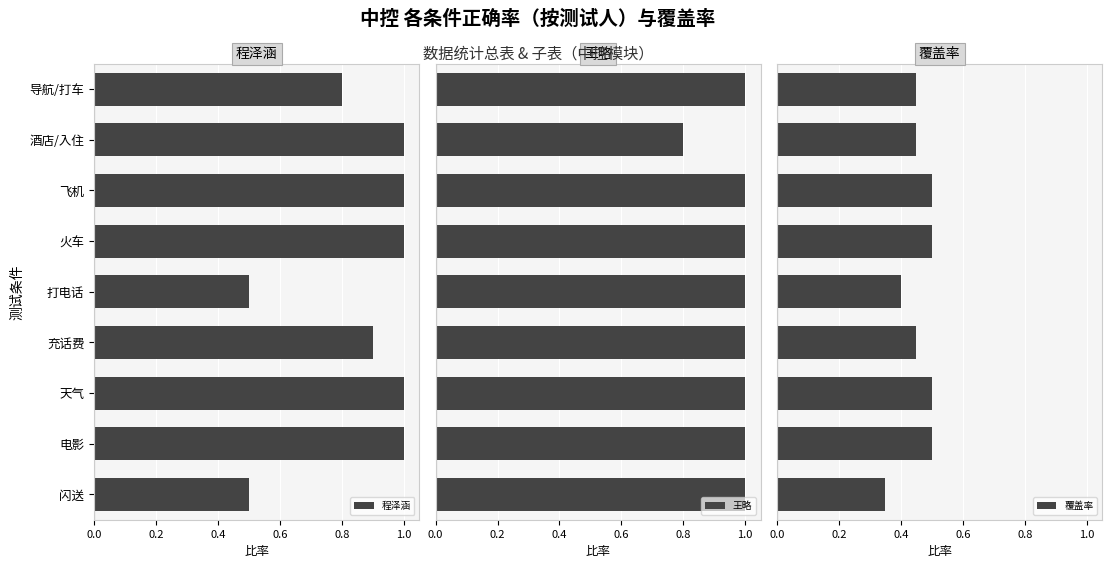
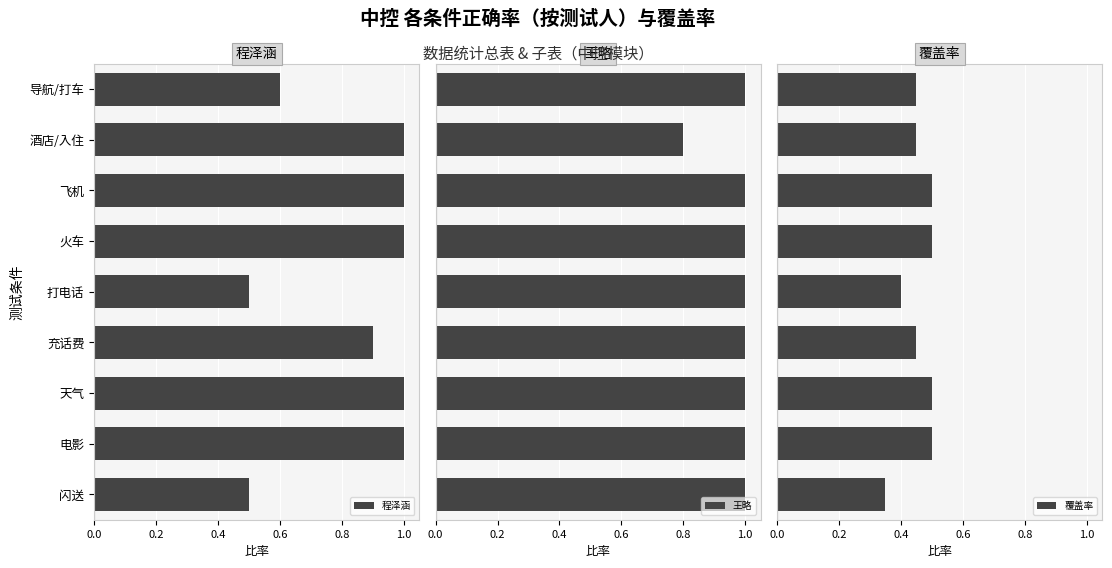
程泽涵, 导航/打车: 0.8 -> 0.6
